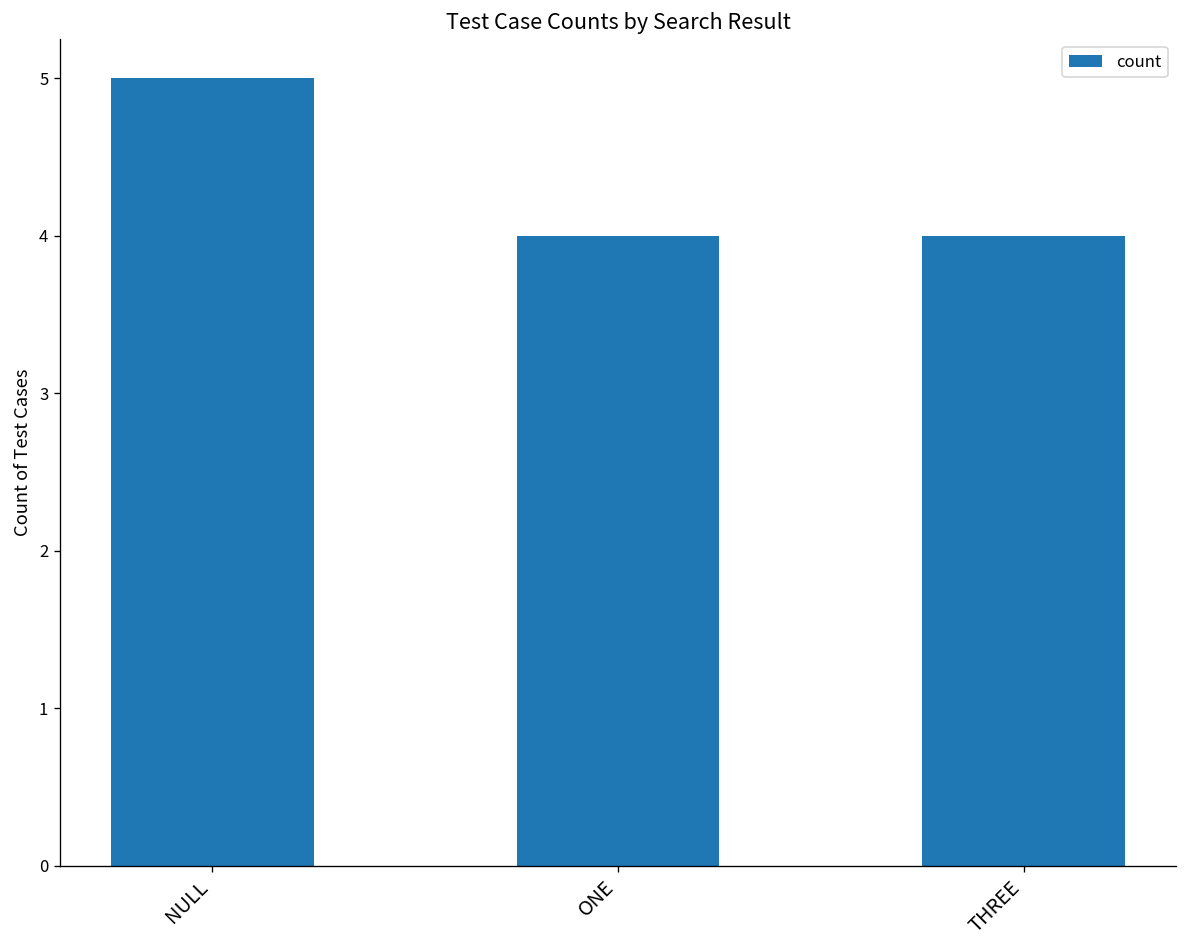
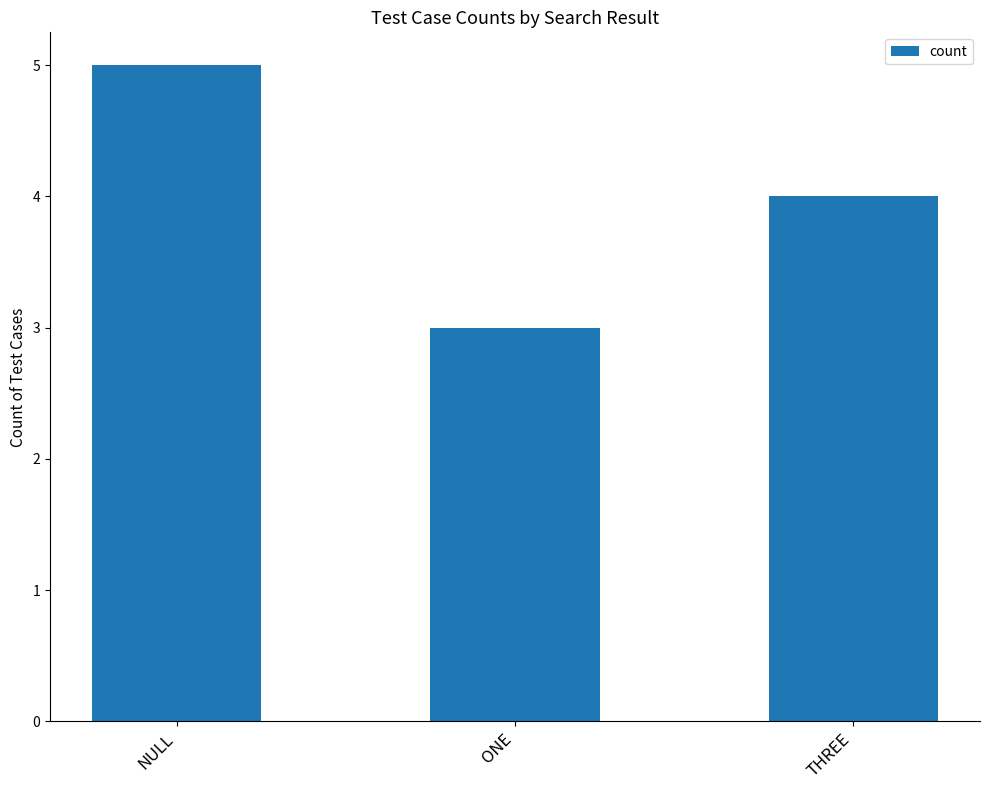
ONE: 4 -> 3
